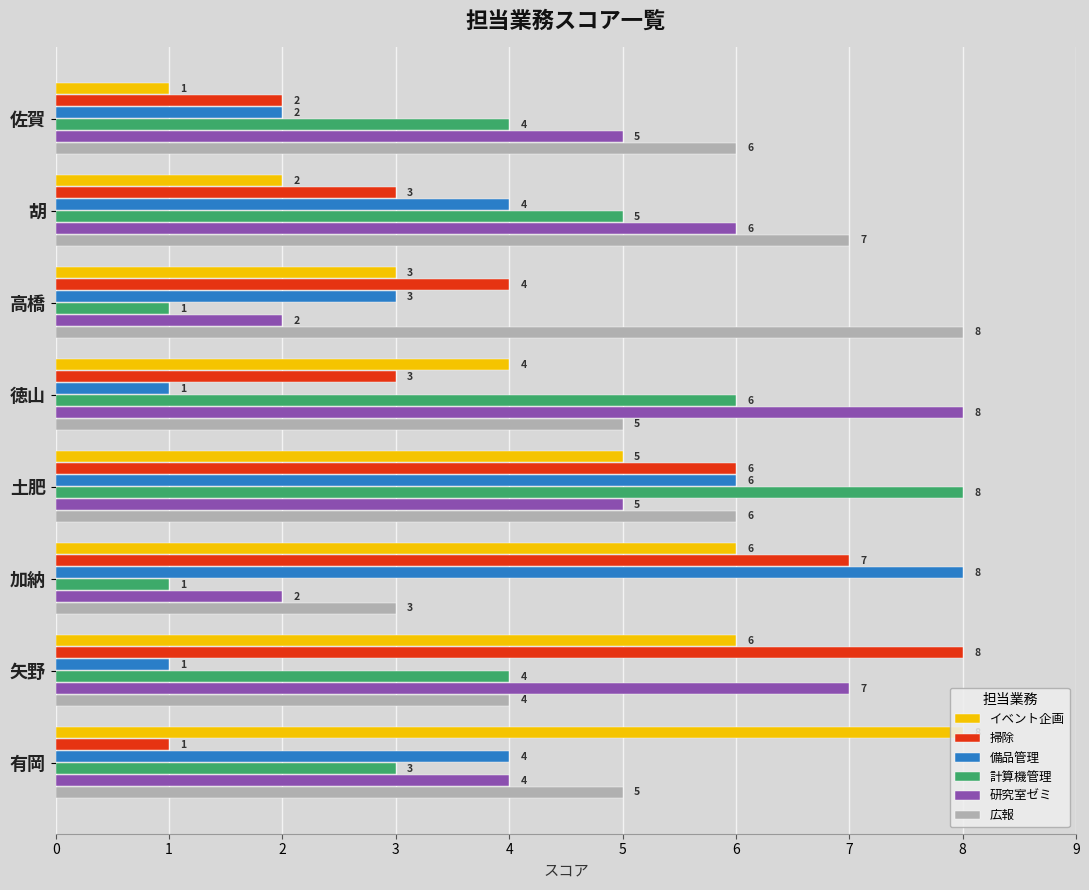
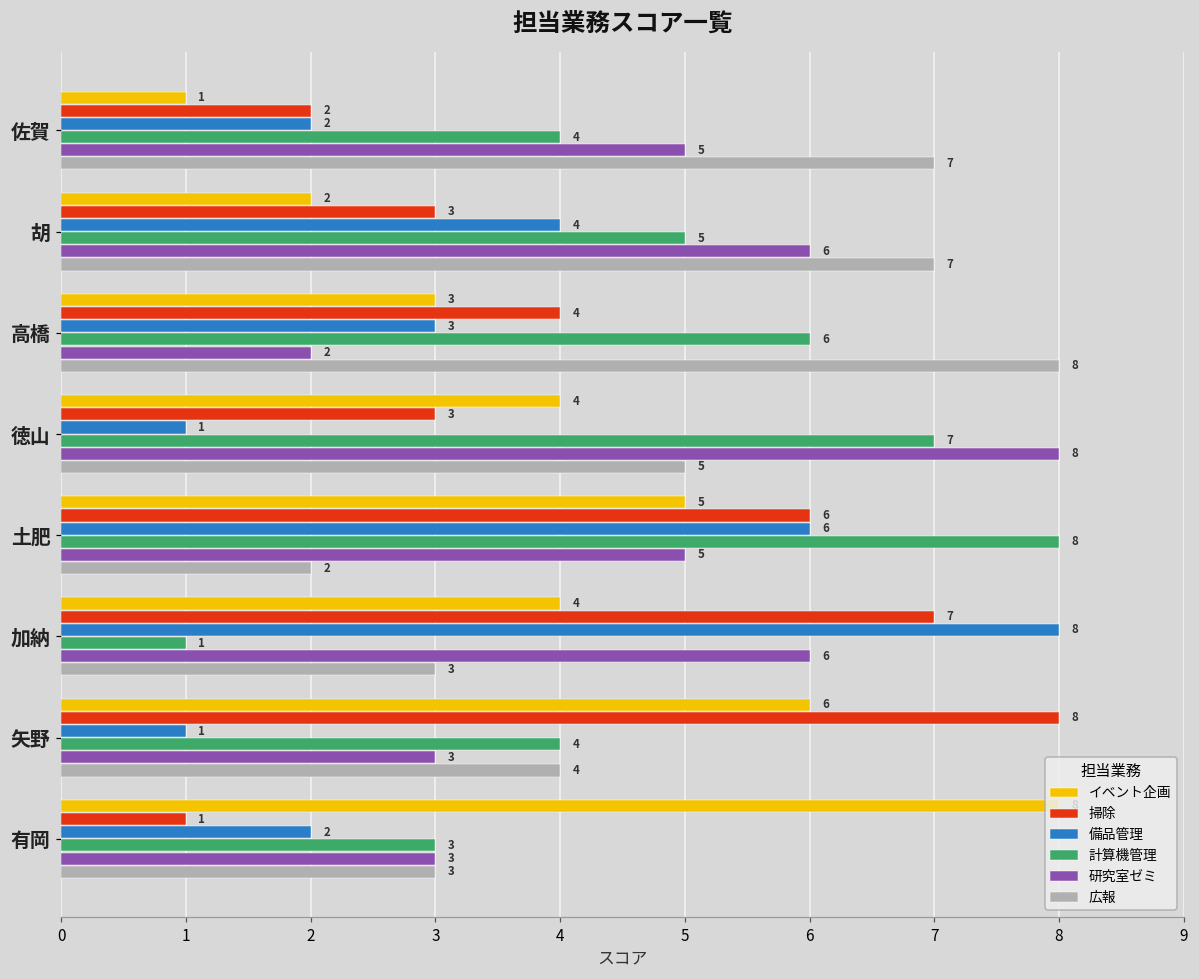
広報, 佐賀: 6 -> 7
計算機管理, 高橋: 1 -> 6
計算機管理, 徳山: 6 -> 7
広報, 土肥: 6 -> 2
イベント企画, 加納: 6 -> 4
研究室ゼミ, 加納: 2 -> 6
研究室ゼミ, 矢野: 7 -> 3
備品管理, 有岡: 4 -> 2
研究室ゼミ, 有岡: 4 -> 3
広報, 有岡: 5 -> 3
